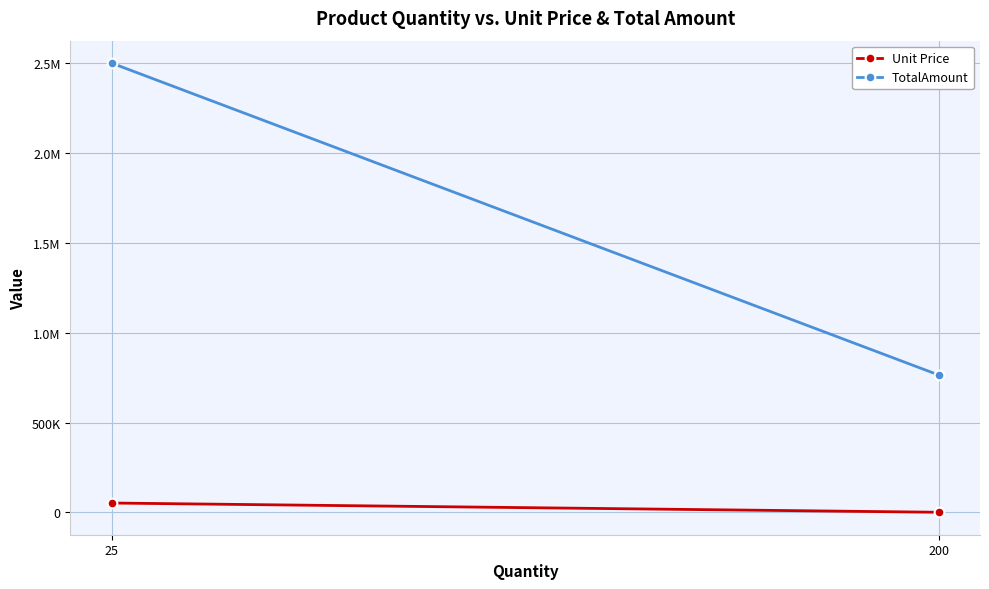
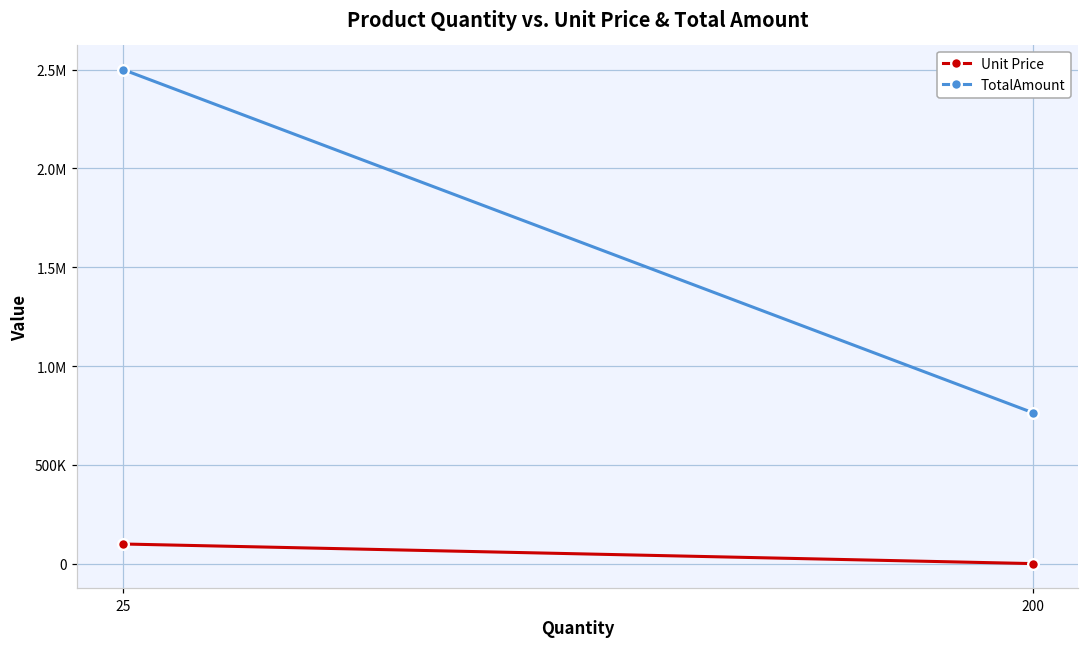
Unit Price, 25: 50000 -> 100000
